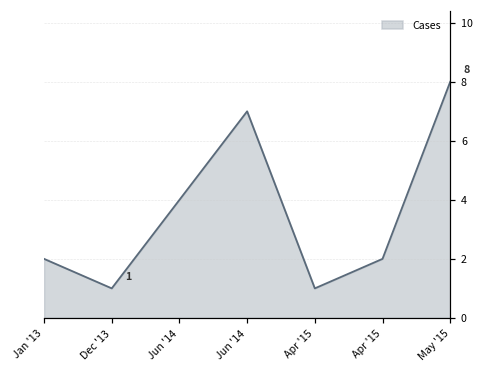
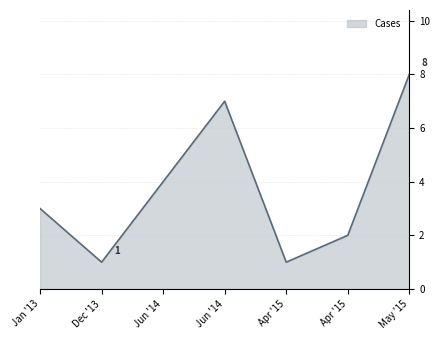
Jan '13: 2 -> 3
